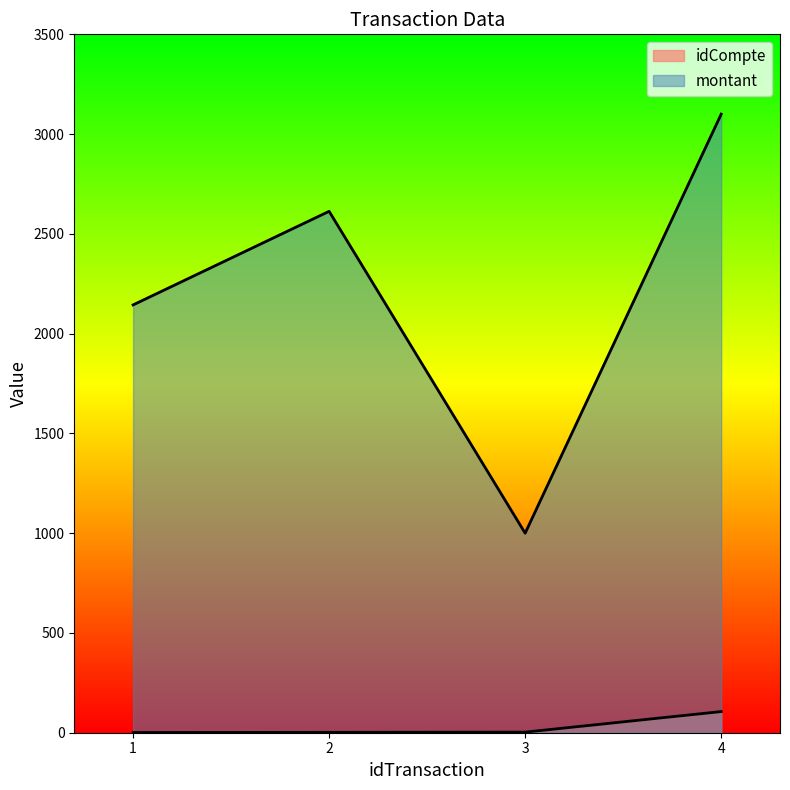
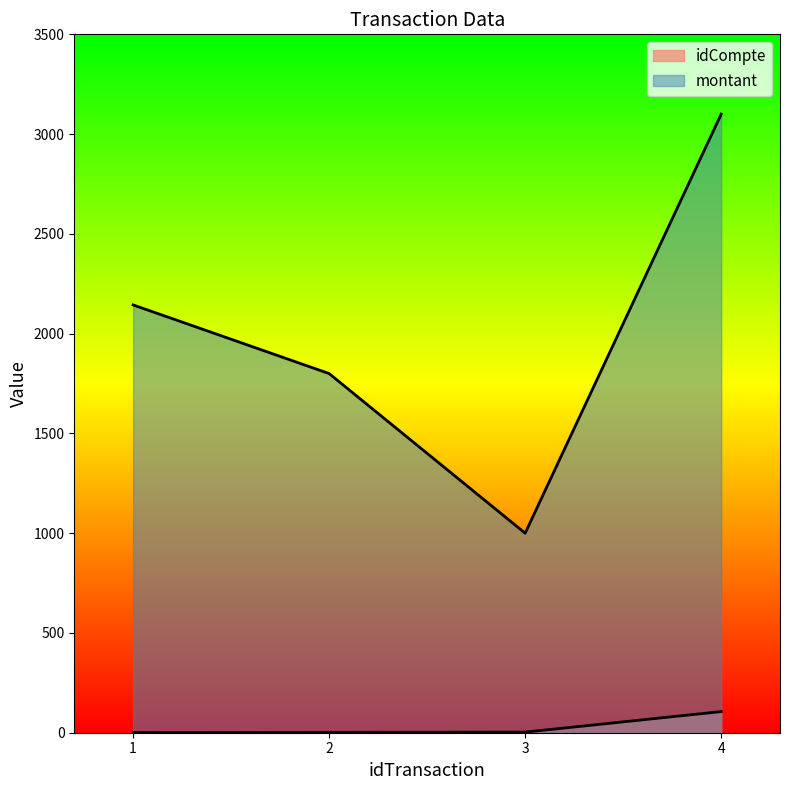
montant, 2: 2610 -> 1800
